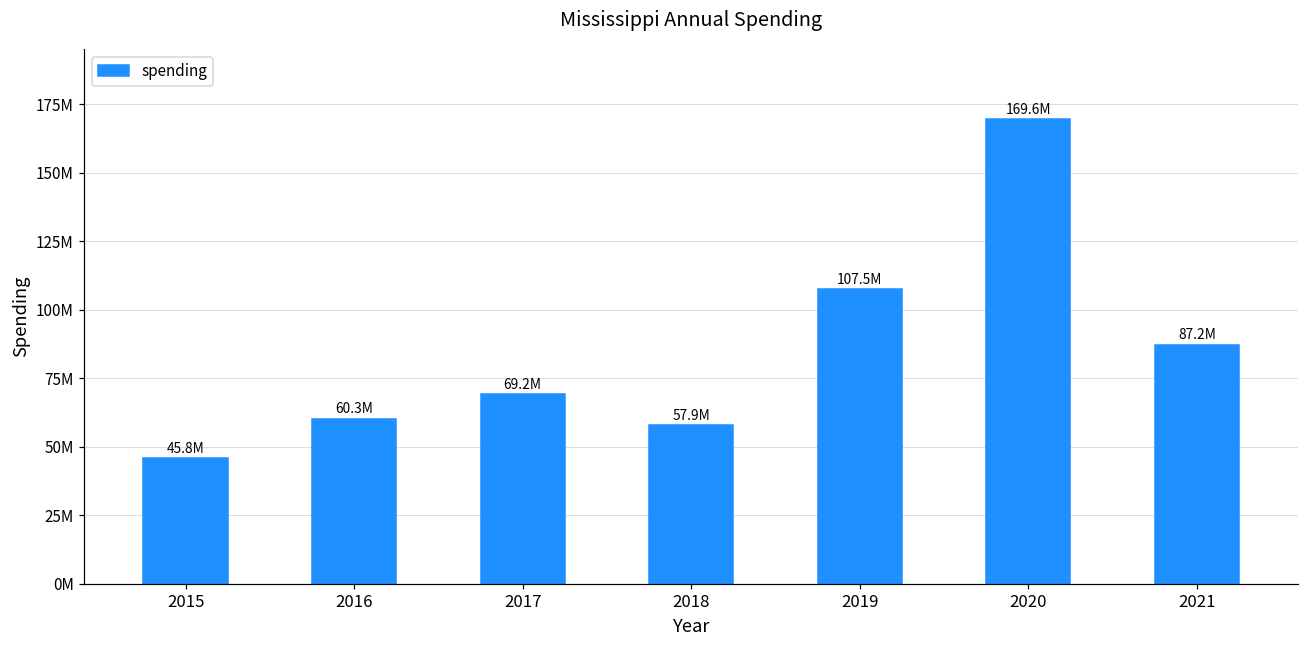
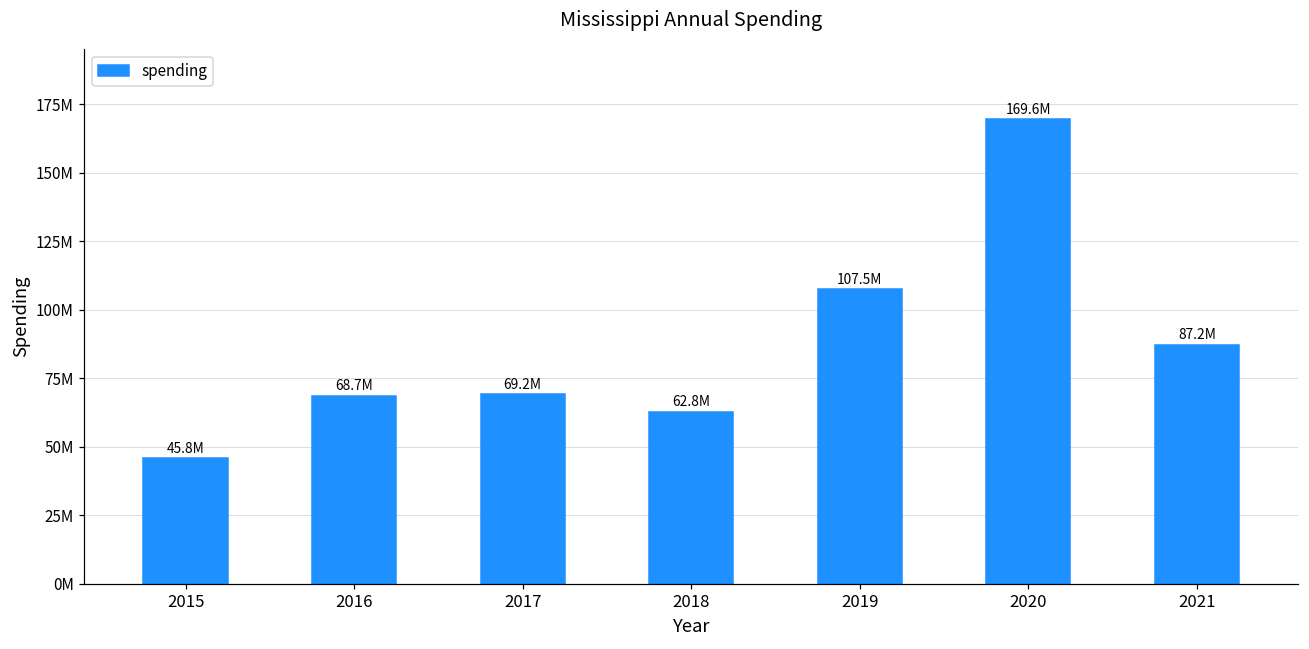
2016: 60.3M -> 68.7M
2018: 57.9M -> 62.8M
